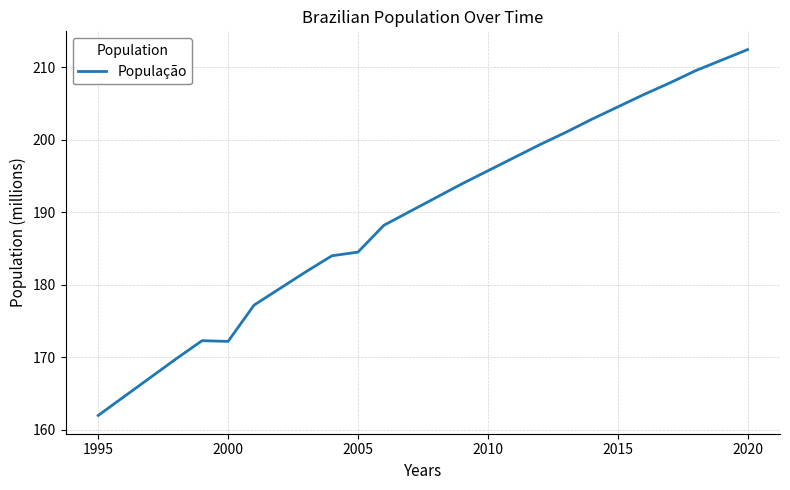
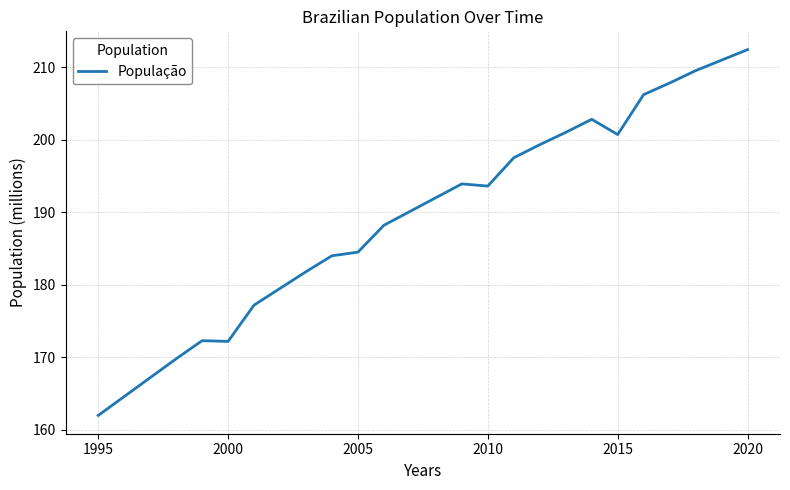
2010: 196 -> 194
2015: 205 -> 201
